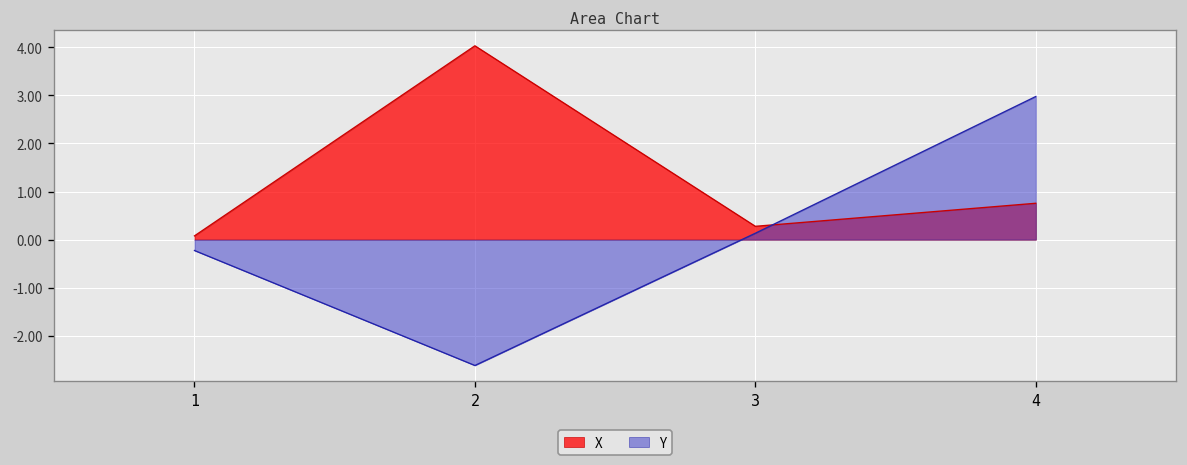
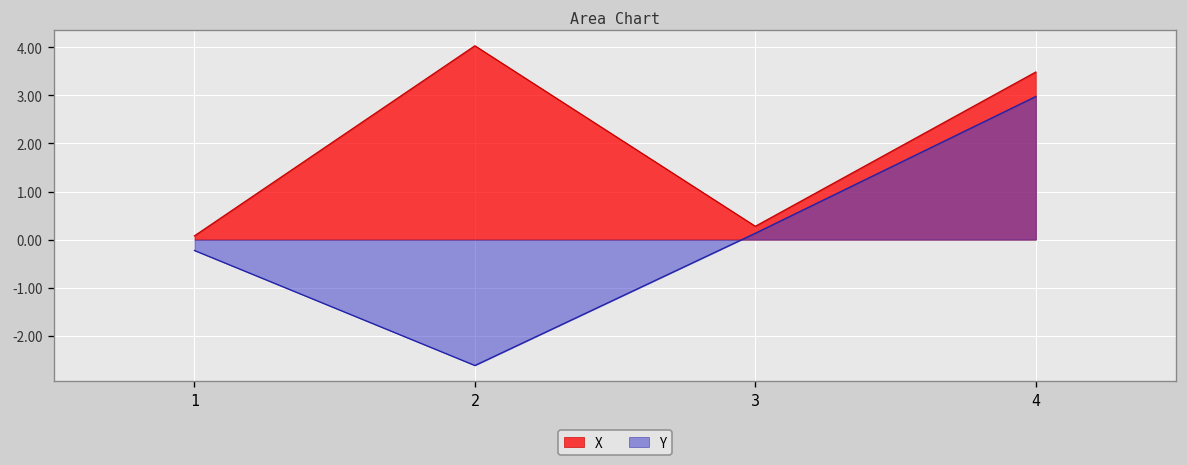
X, 4: 0.8 -> 3.5
